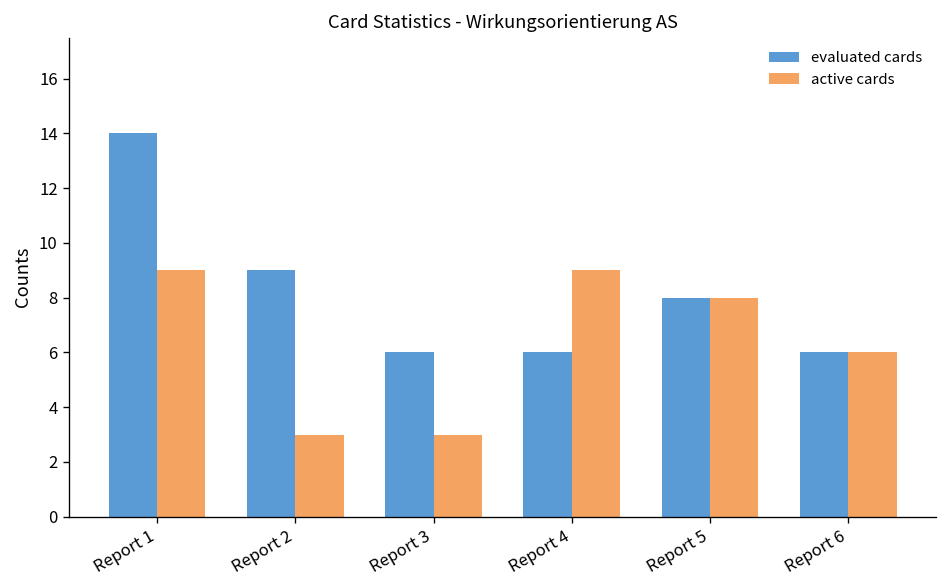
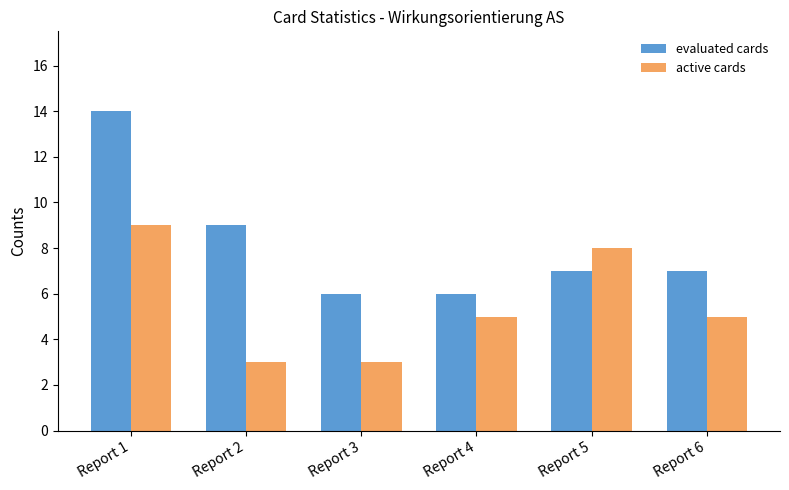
active cards, Report 4: 9 -> 5
evaluated cards, Report 5: 8 -> 7
evaluated cards, Report 6: 6 -> 7
active cards, Report 6: 6 -> 5
